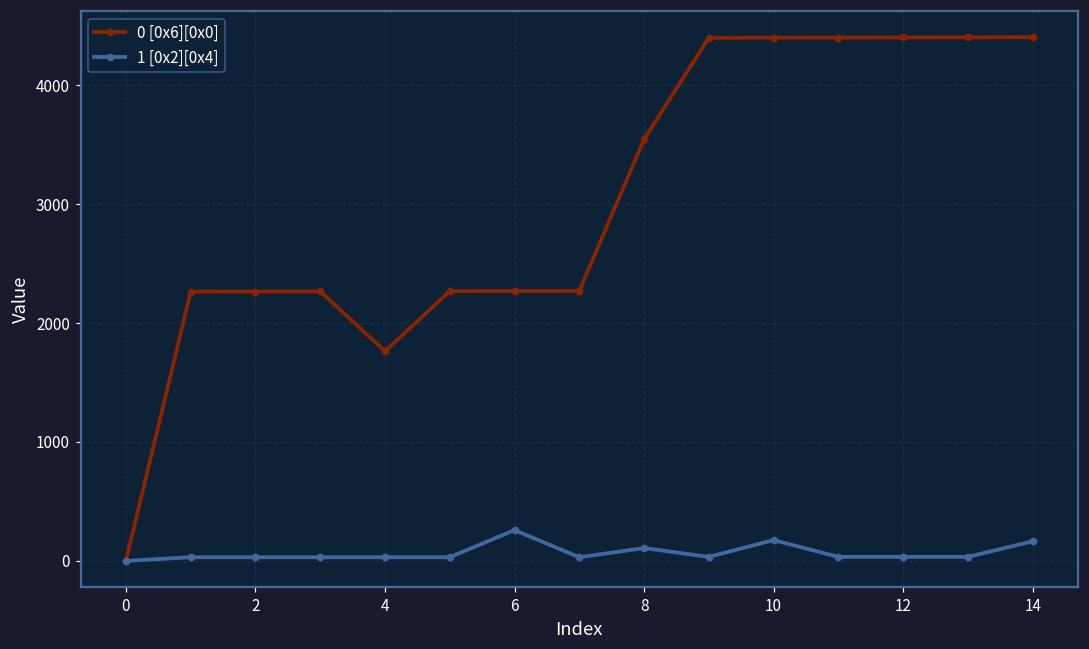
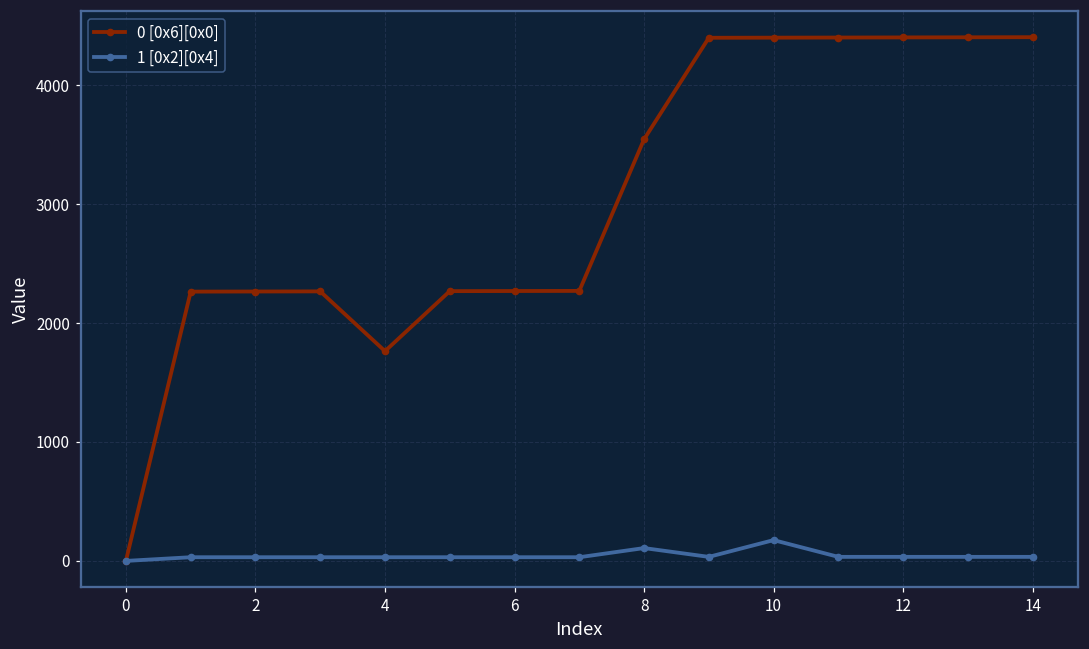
1 [0x2][0x4], 6: 260 -> 30
1 [0x2][0x4], 14: 160 -> 30
